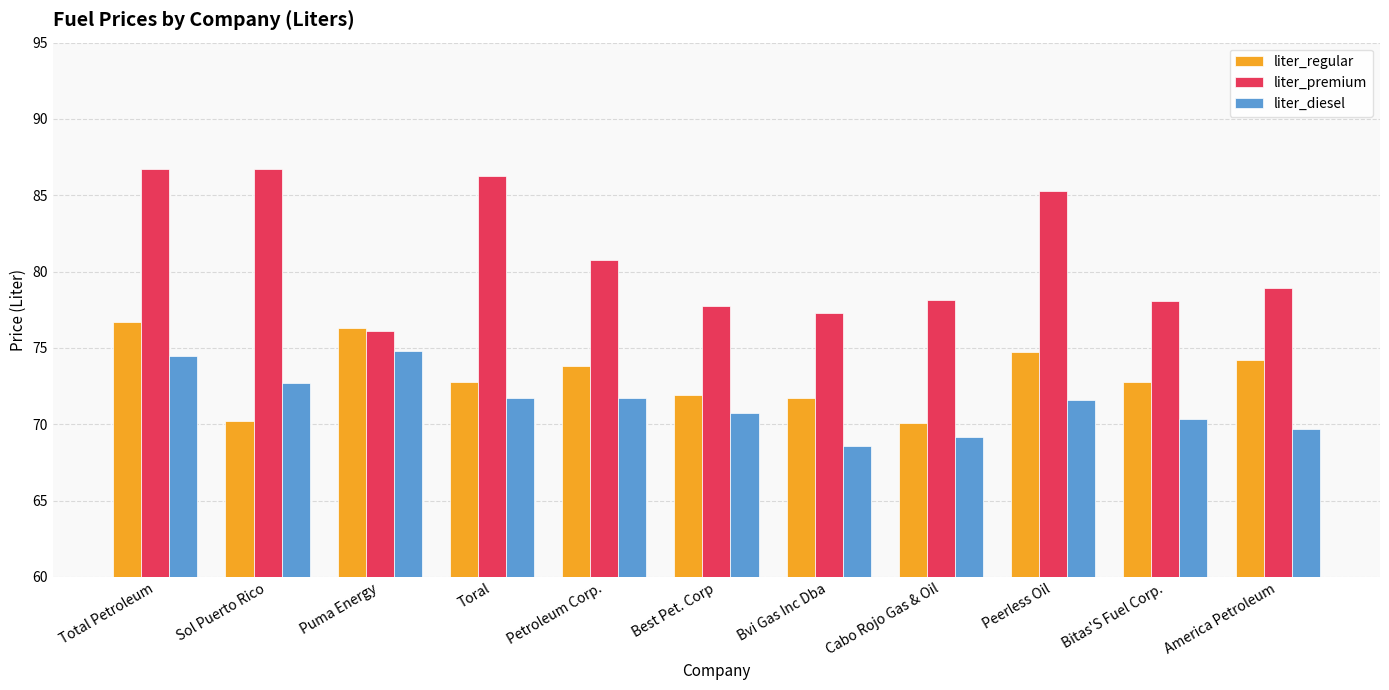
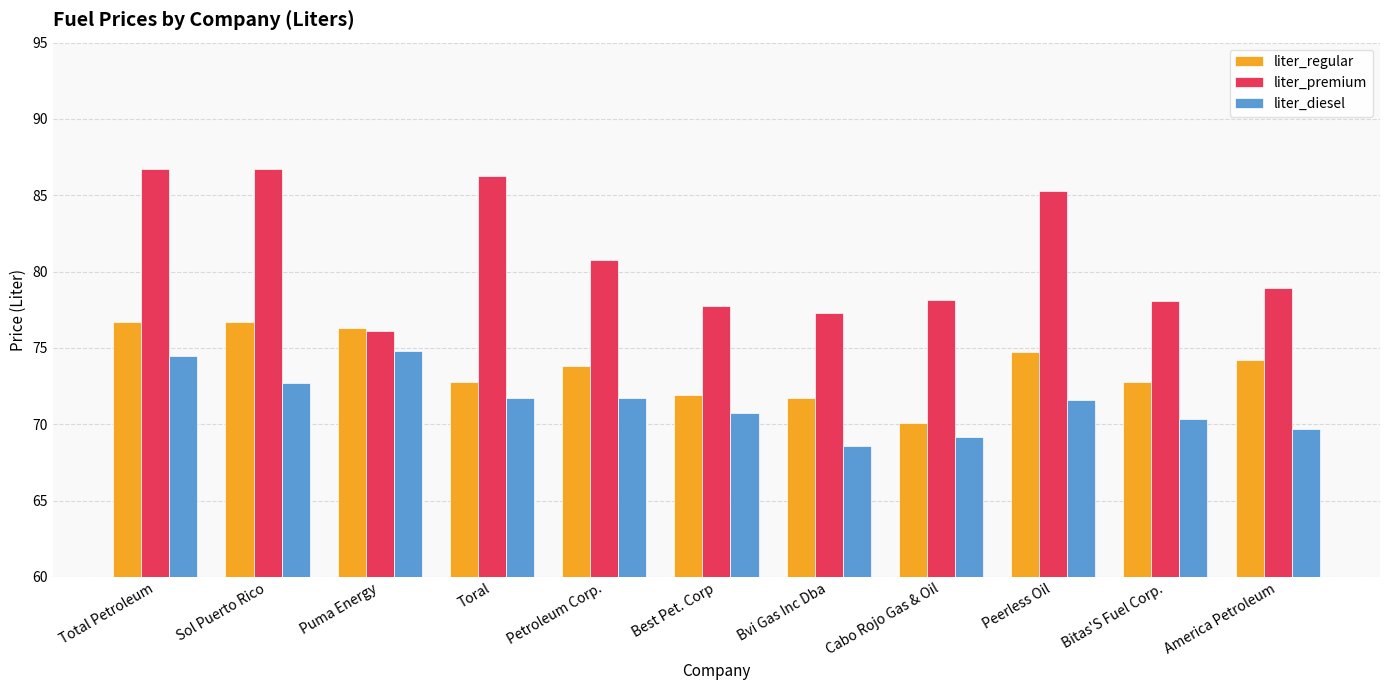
liter_regular, Sol Puerto Rico: 70.2 -> 76.7
